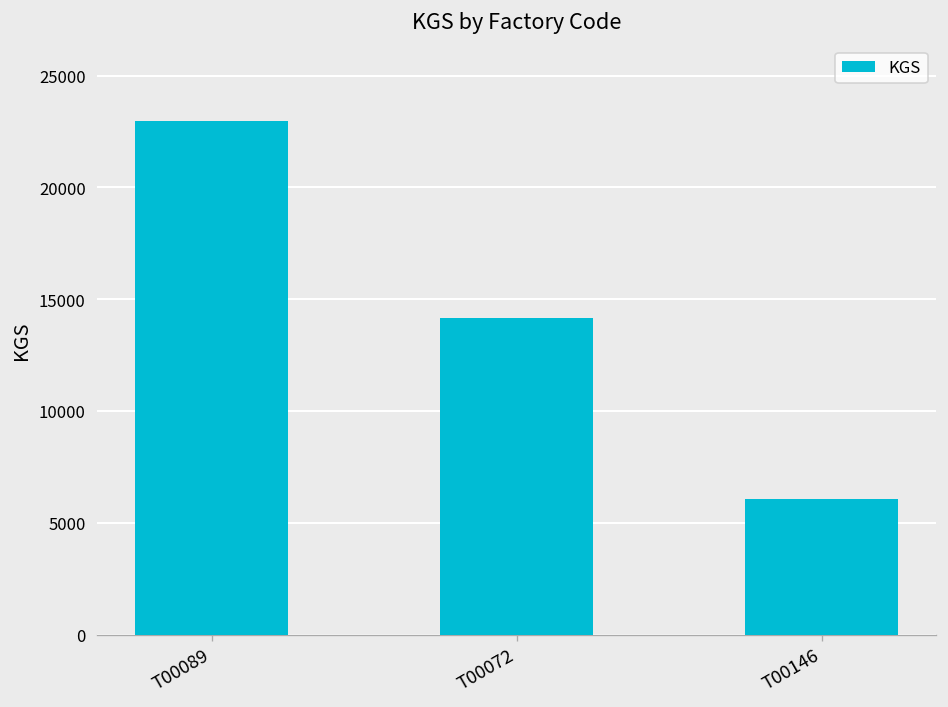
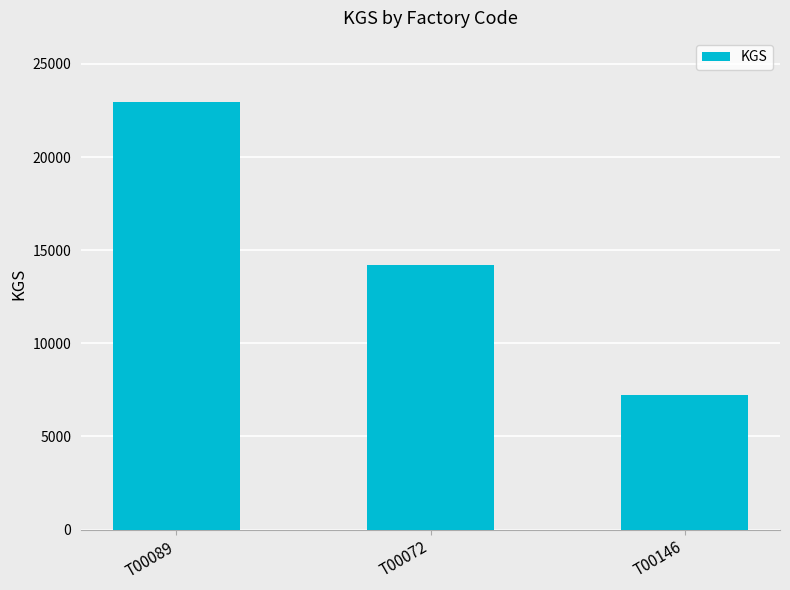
T00146: 6100 -> 7200
